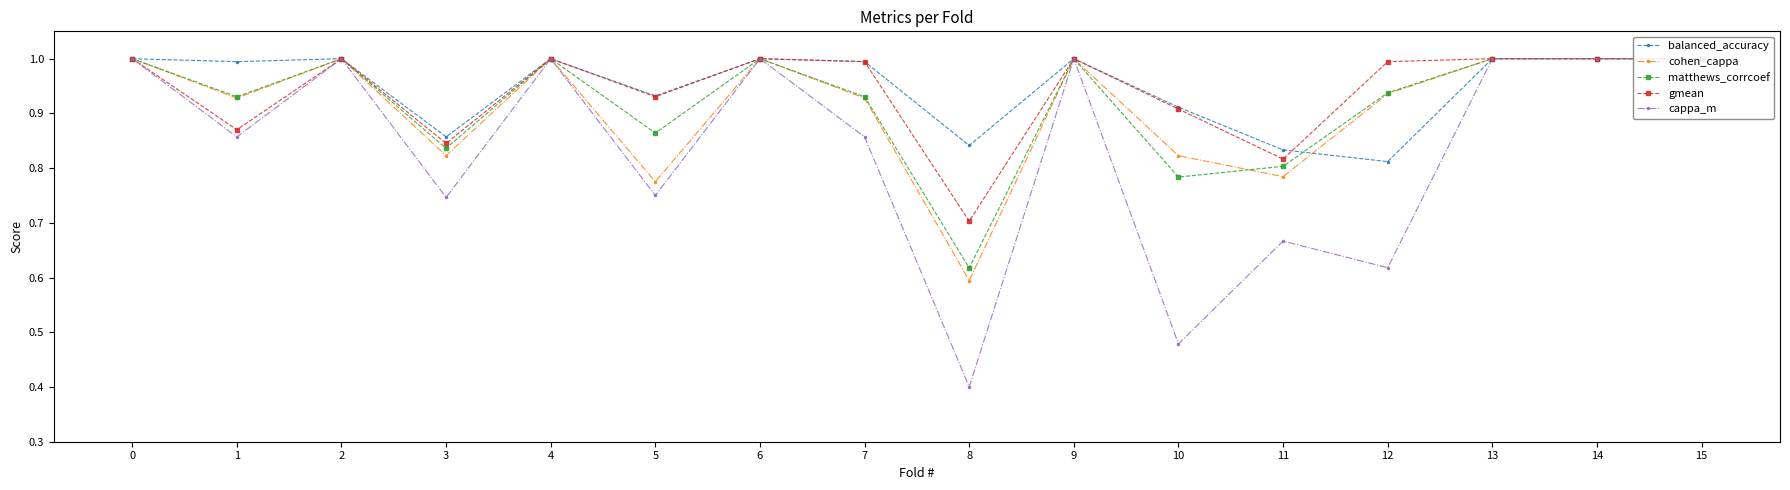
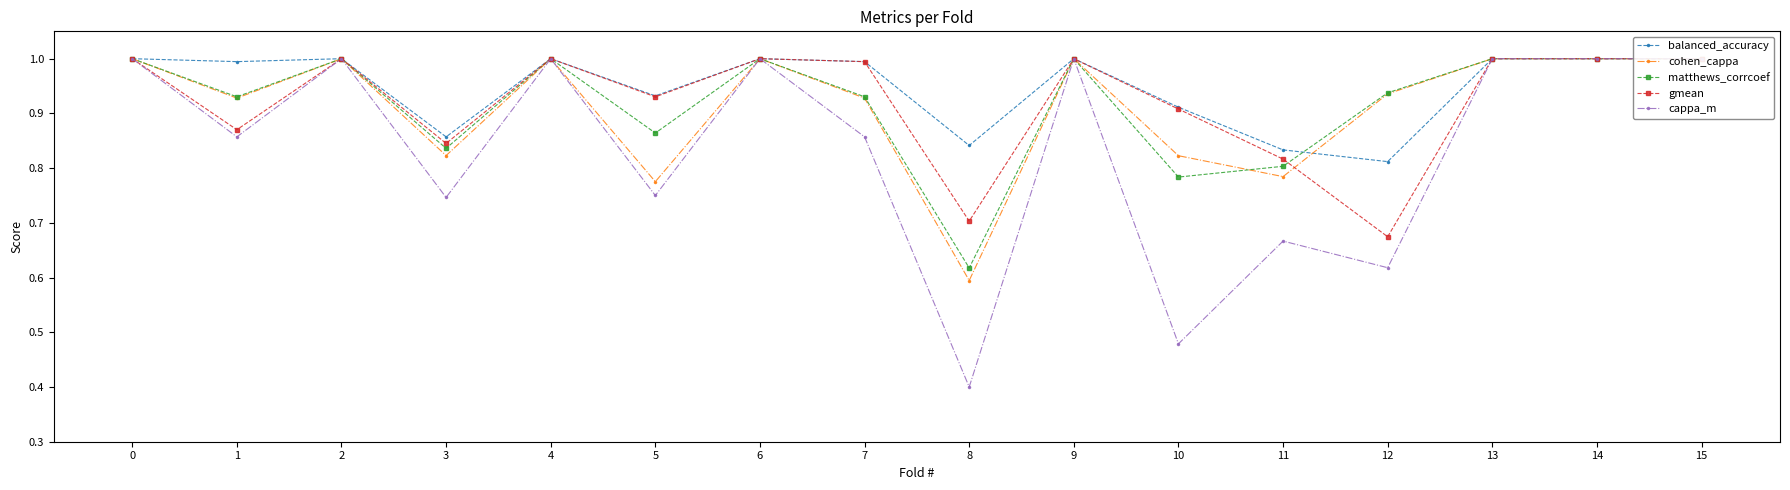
gmean, 12: 0.99 -> 0.67
